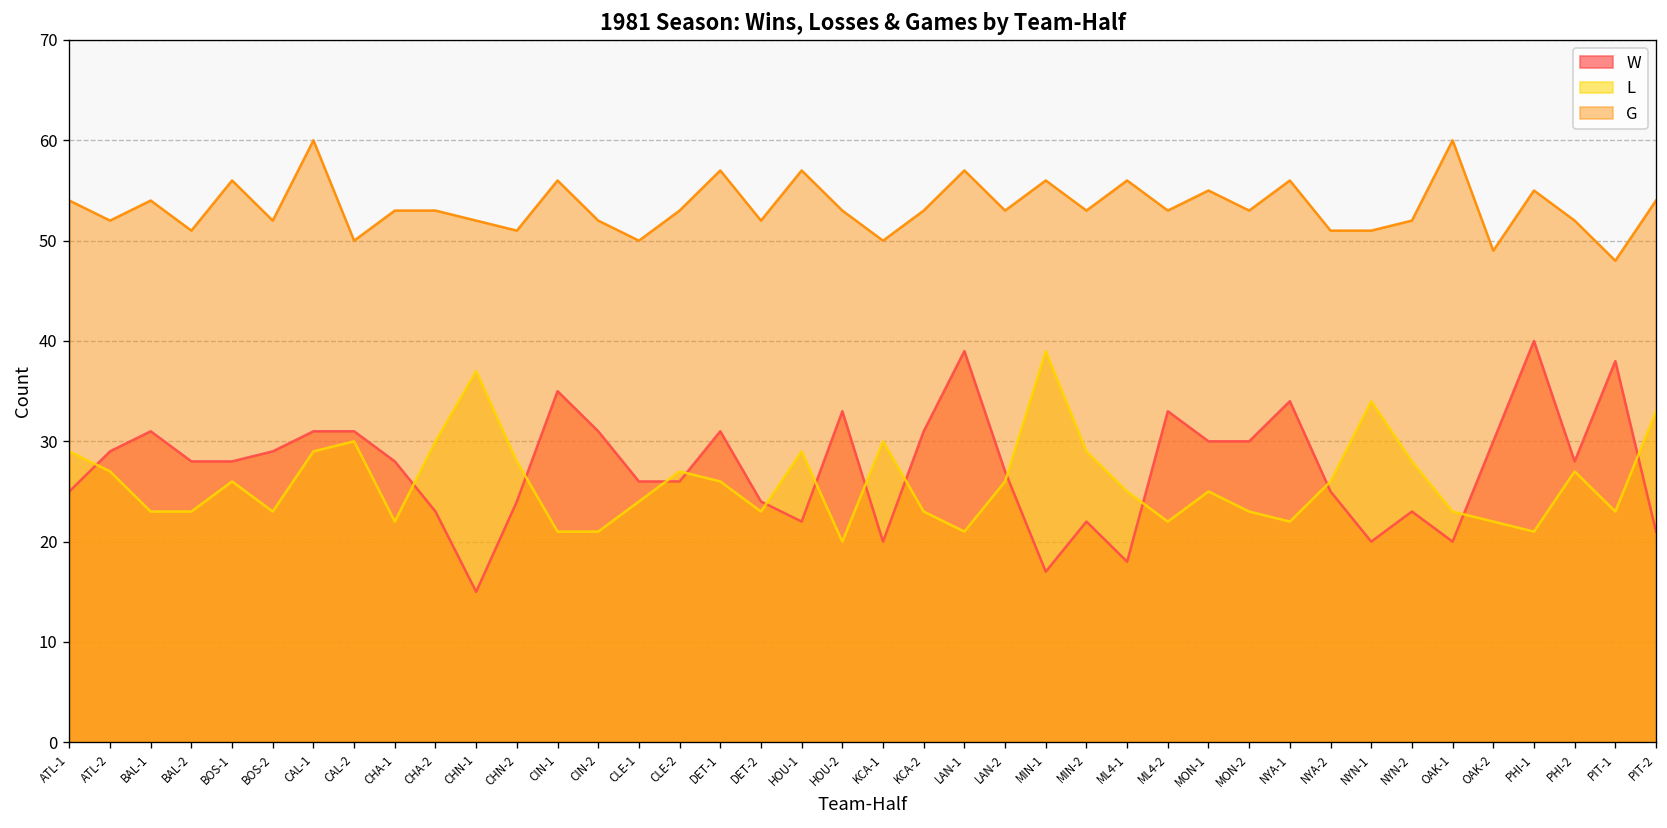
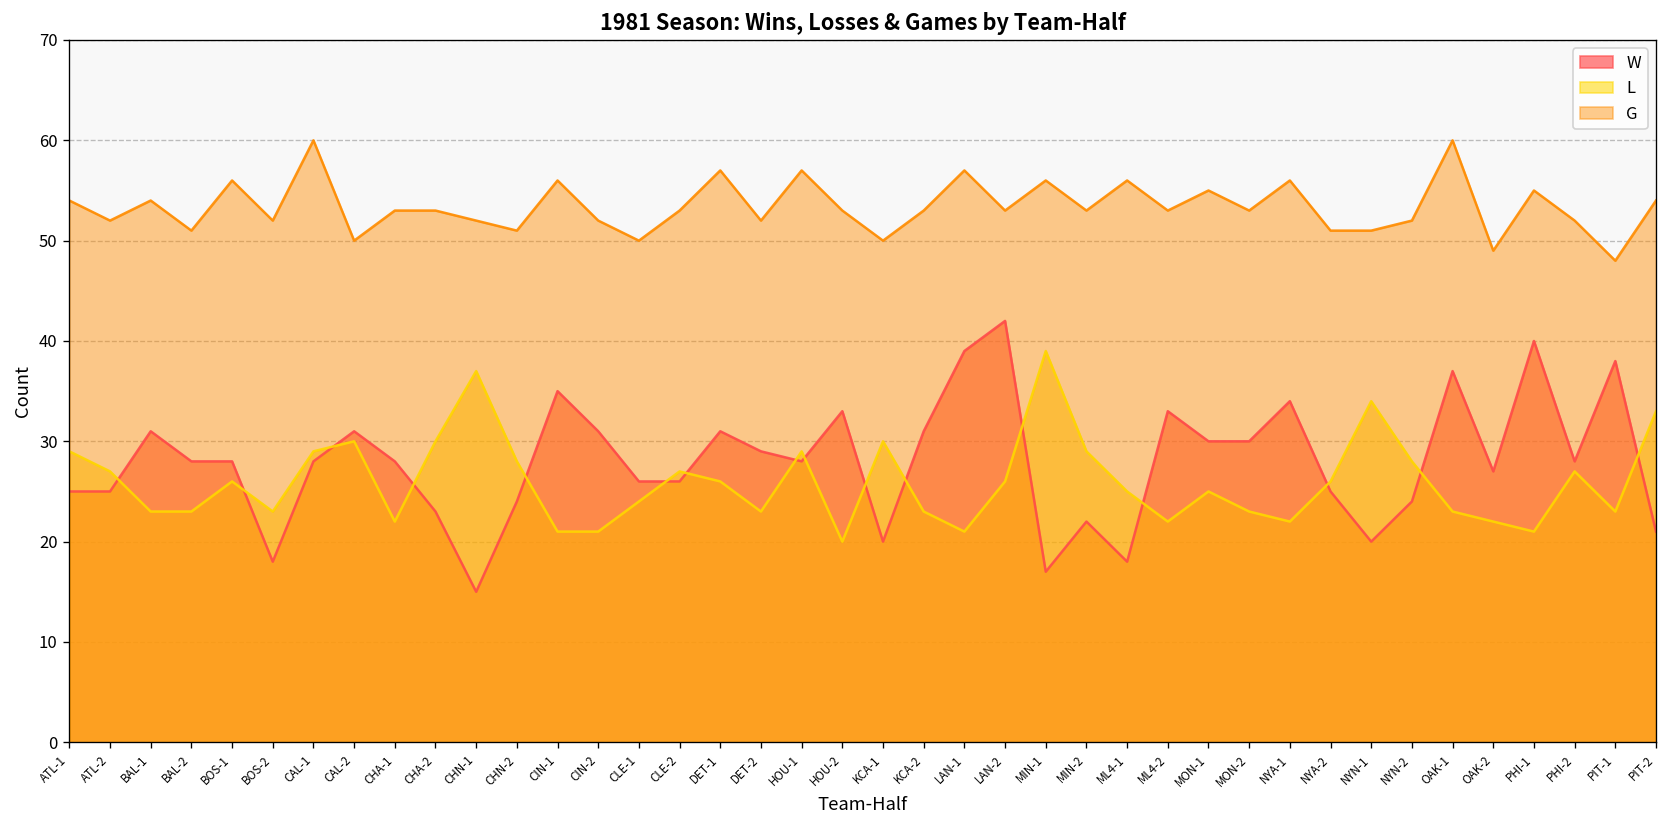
W, ATL-2: 29 -> 25
W, BOS-2: 29 -> 18
W, CAL-1: 31 -> 28
W, DET-2: 24 -> 29
W, HOU-1: 22 -> 28
W, LAN-2: 27 -> 42
W, NYN-2: 23 -> 24
W, OAK-1: 20 -> 37
W, OAK-2: 30 -> 27
